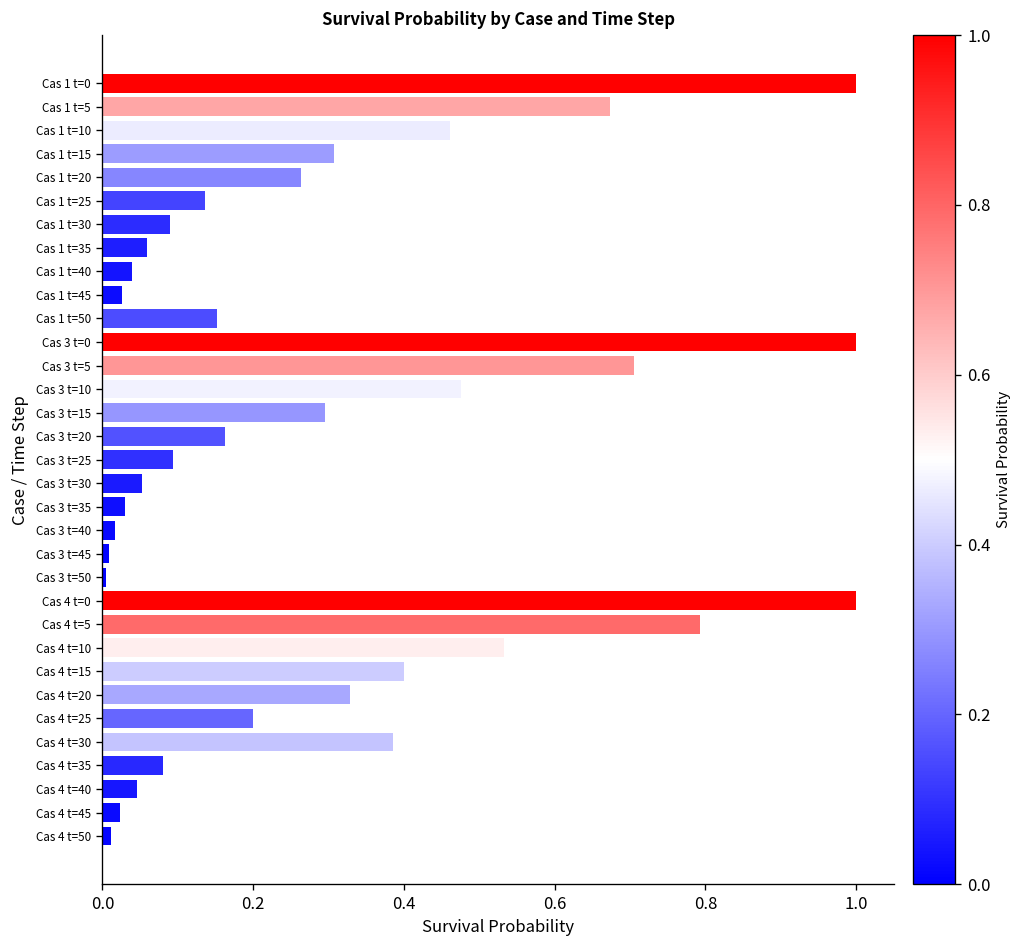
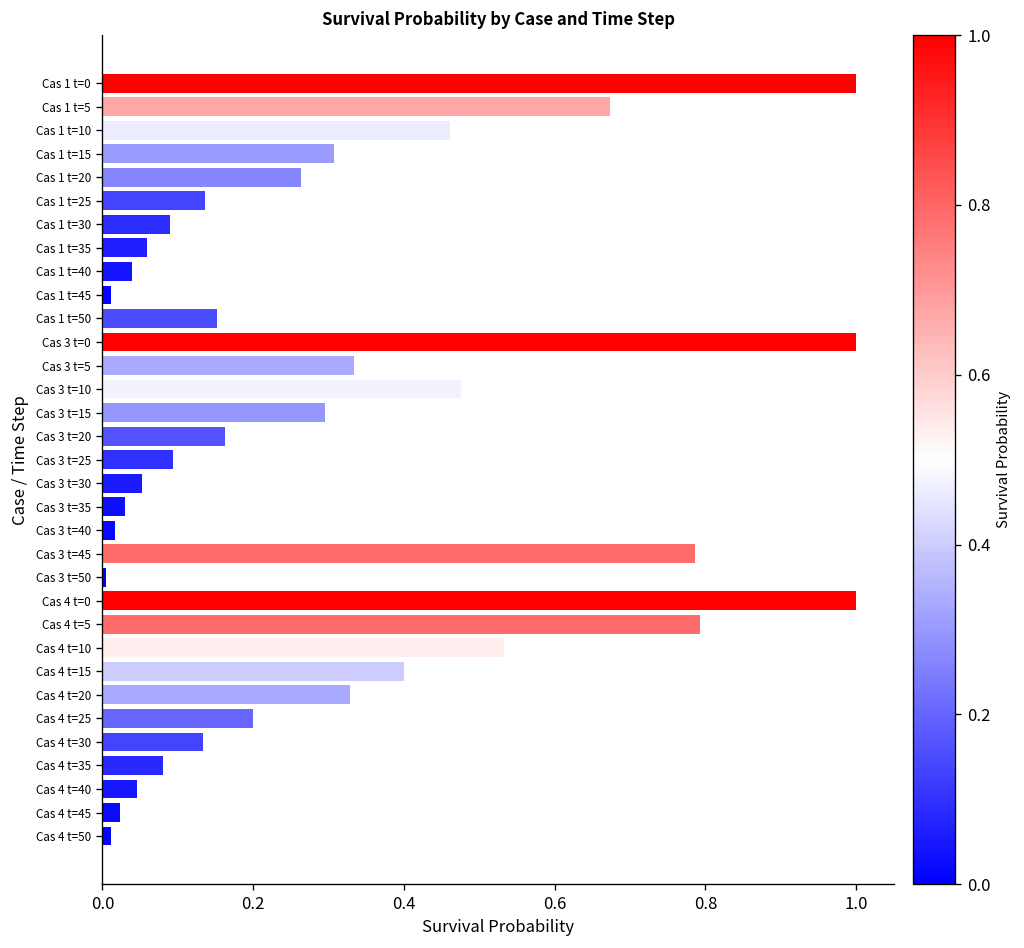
Cas 1 t=45: 0.03 -> 0.01
Cas 3 t=5: 0.70 -> 0.33
Cas 3 t=45: 0.01 -> 0.79
Cas 4 t=30: 0.39 -> 0.13
